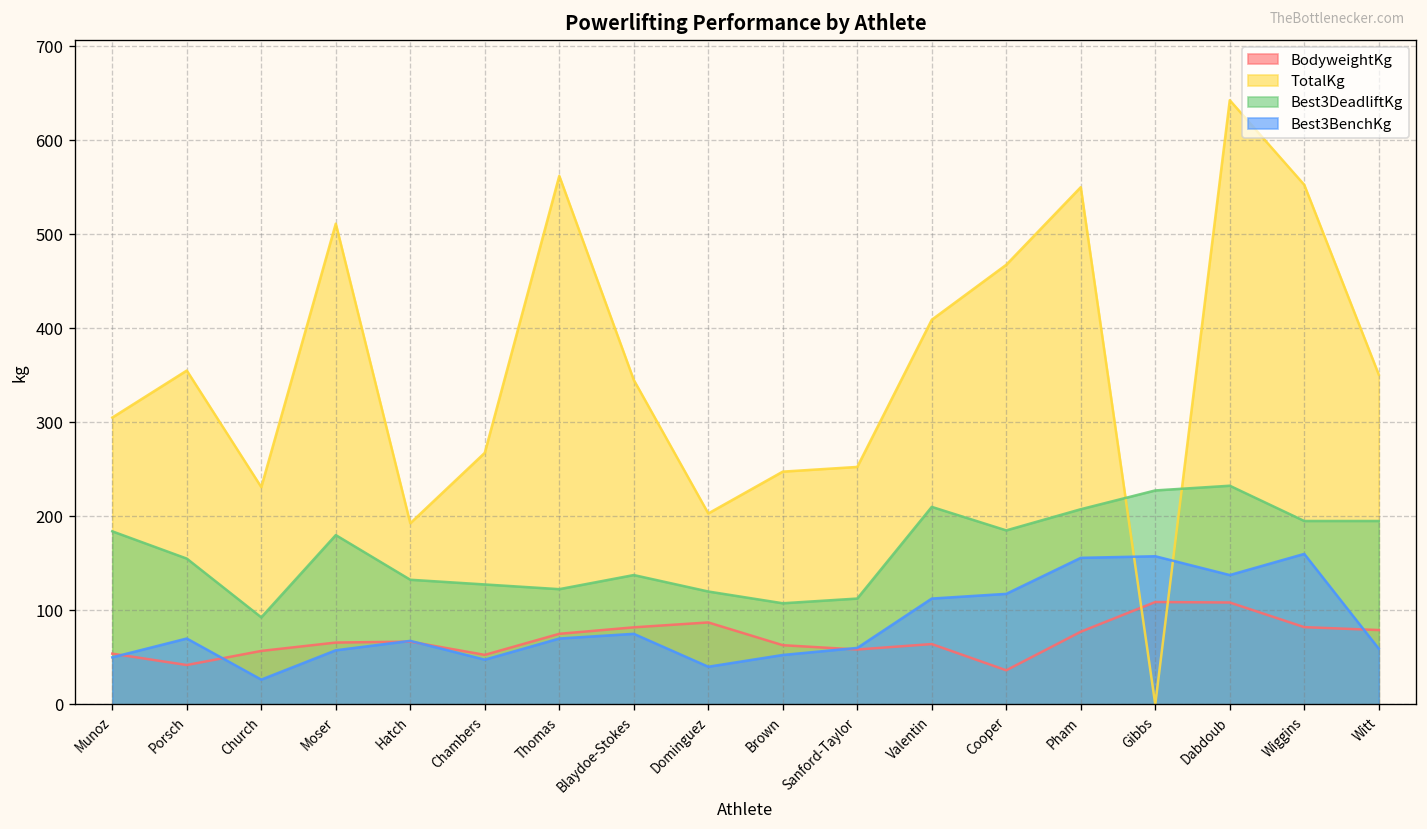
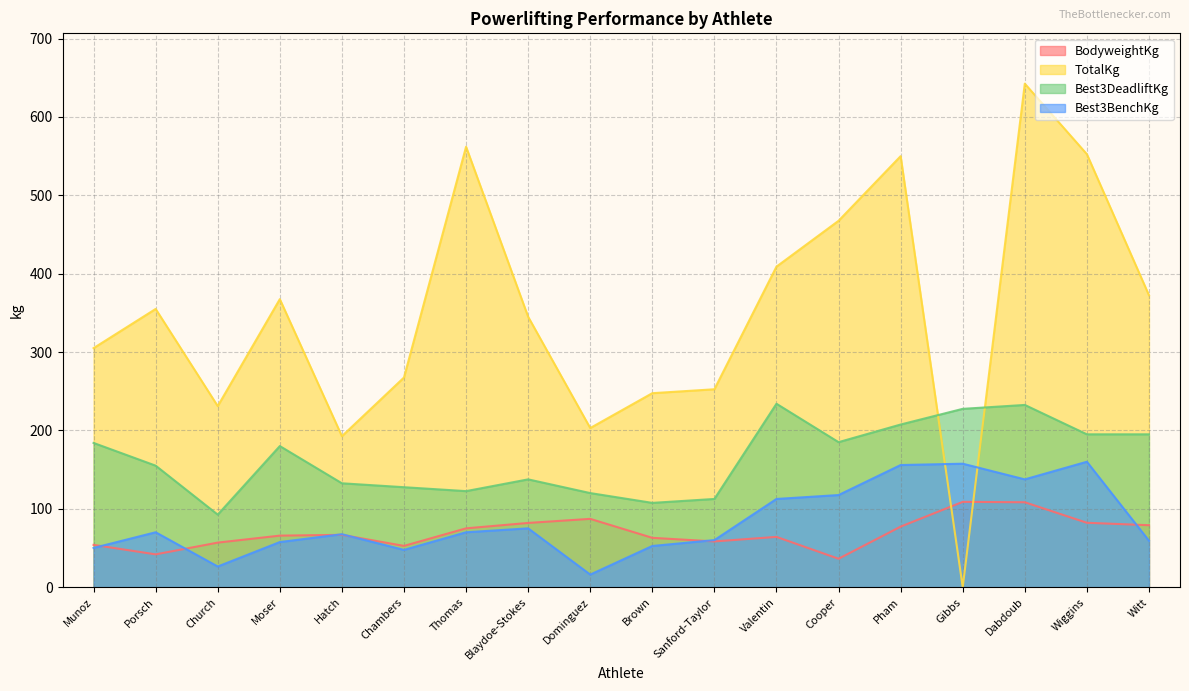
TotalKg, Moser: 510 -> 370
Best3BenchKg, Dominguez: 40 -> 20
Best3DeadliftKg, Valentin: 210 -> 230
TotalKg, Witt: 350 -> 370
